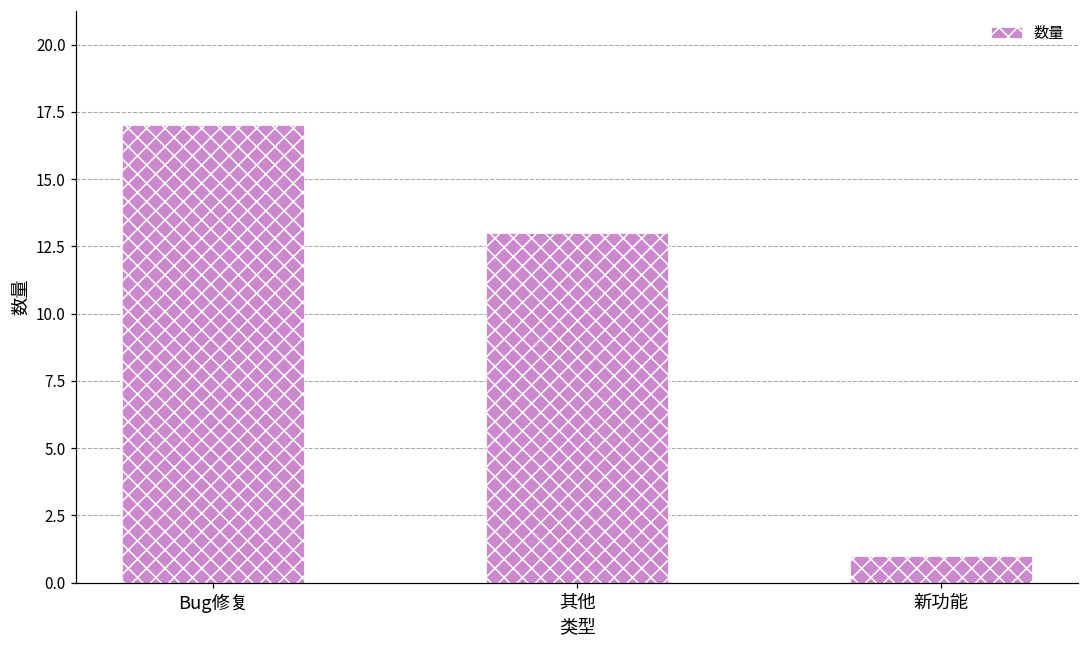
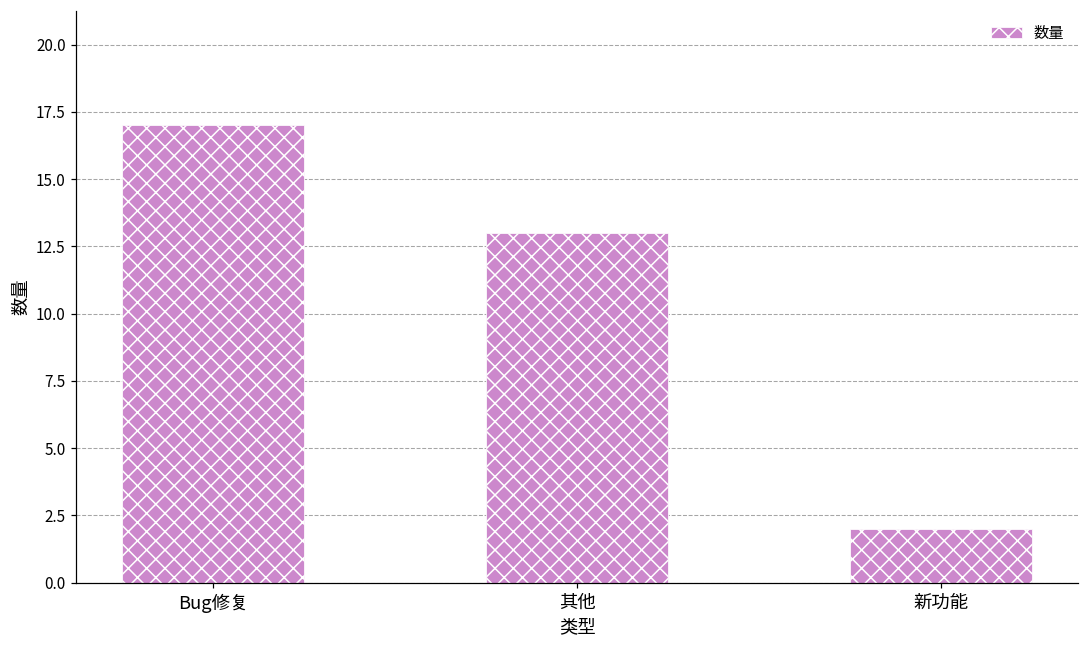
新功能: 1 -> 2
